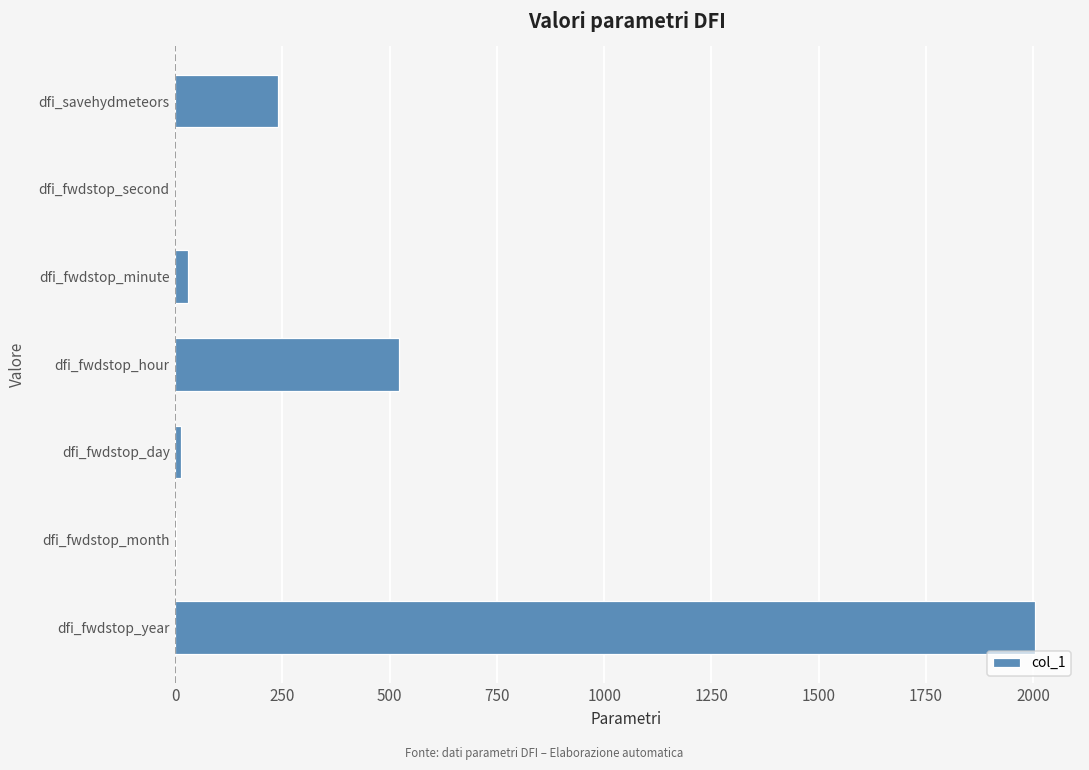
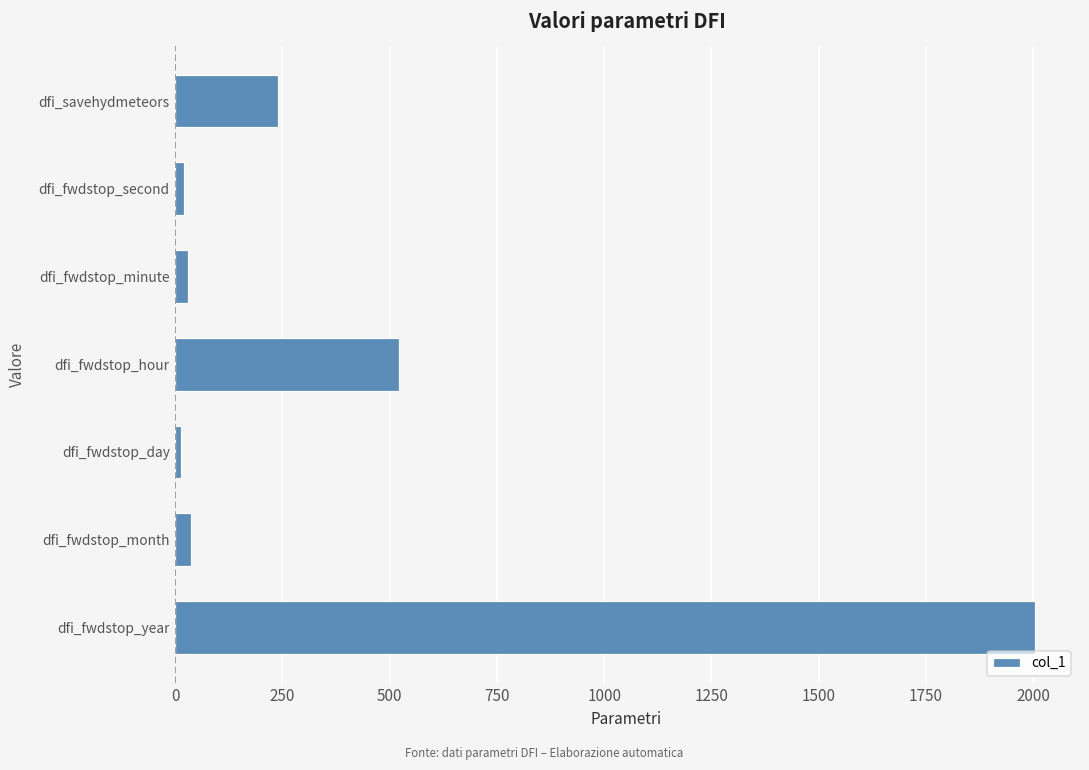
dfi_fwdstop_second: 0 -> 20
dfi_fwdstop_month: 0 -> 40
